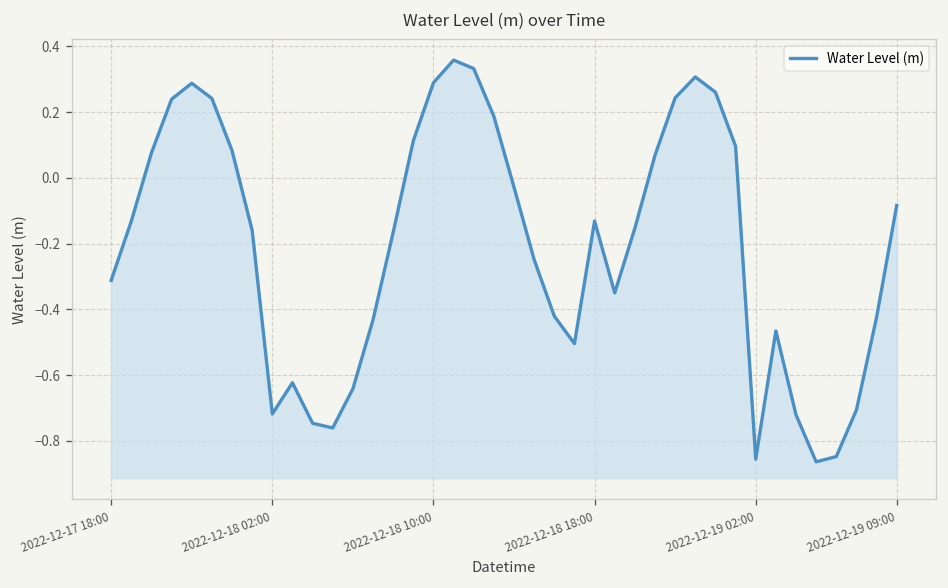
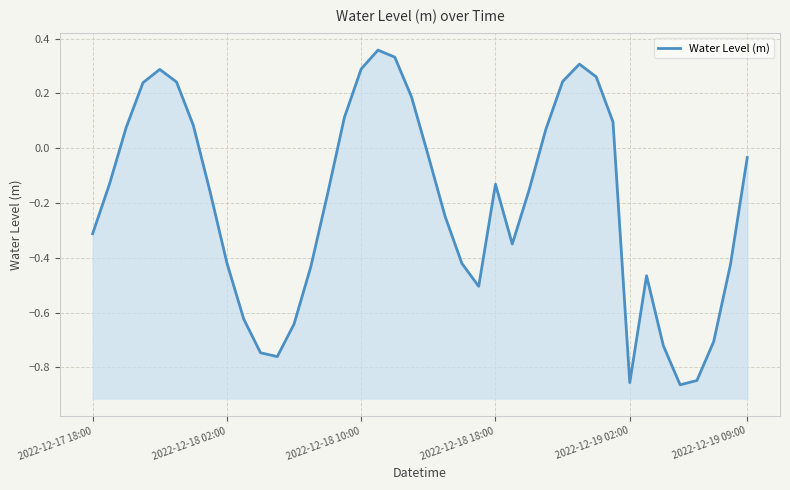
2022-12-18 02:00: -0.72 -> -0.42
2022-12-19 09:00: -0.08 -> -0.03
